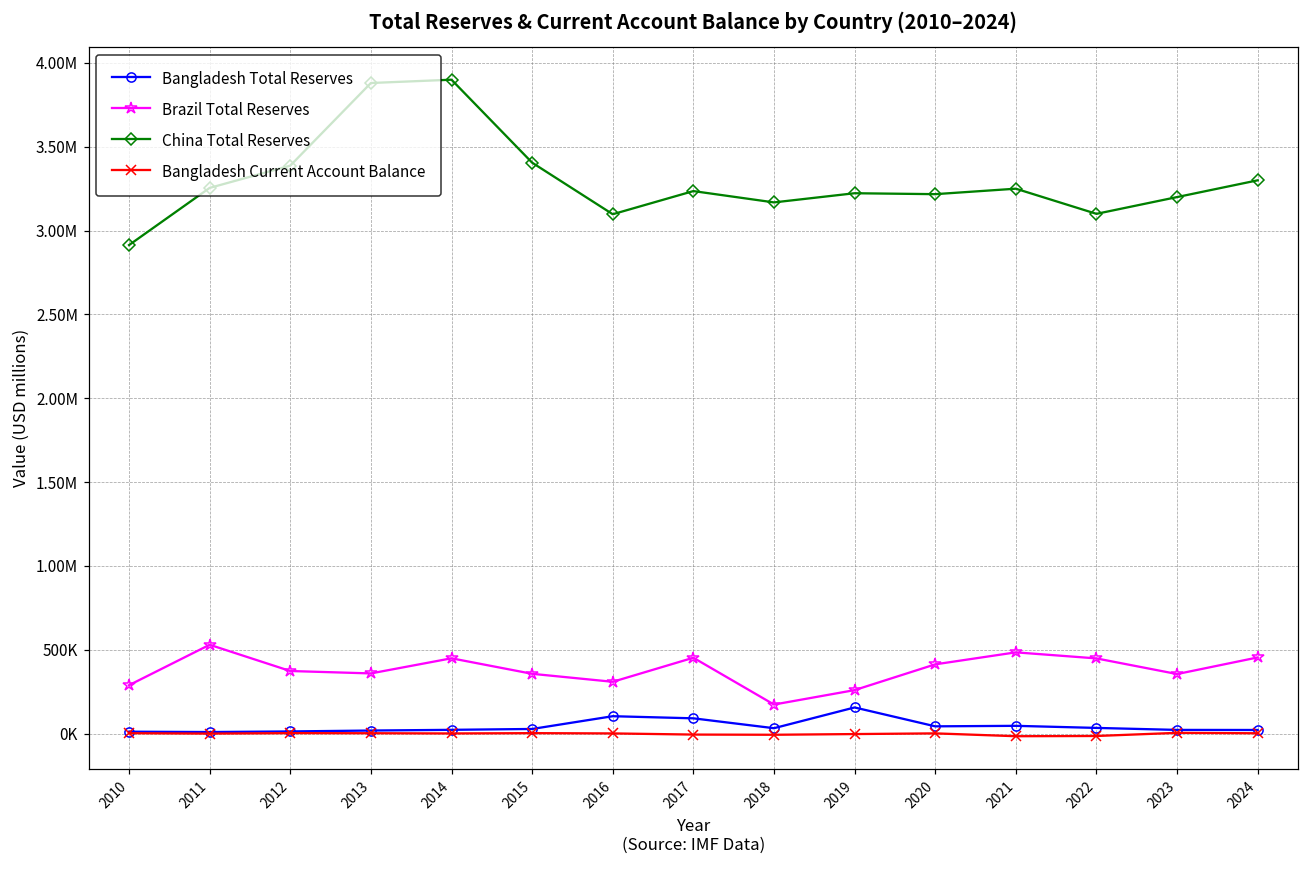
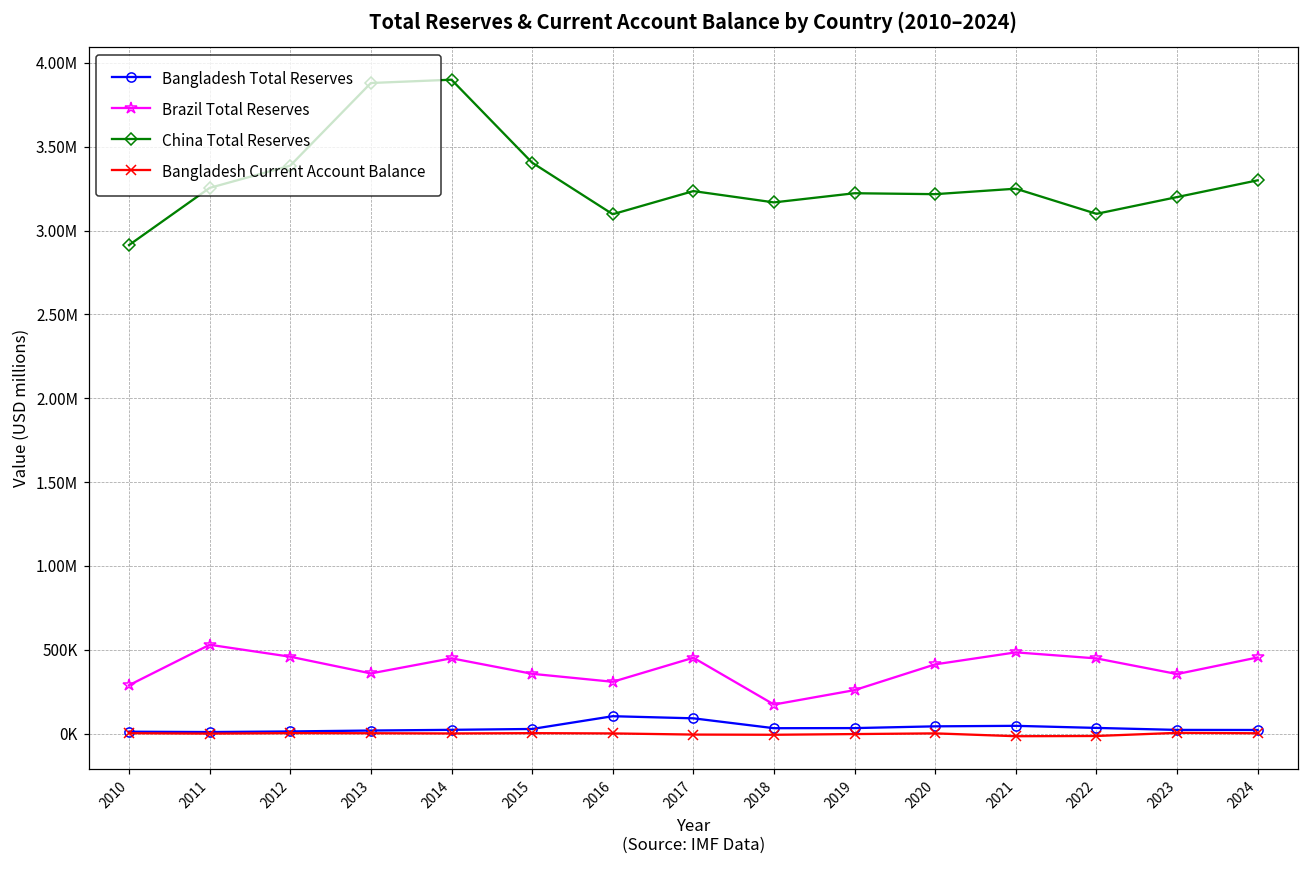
Brazil Total Reserves, 2012: 370000 -> 460000
Bangladesh Total Reserves, 2019: 160000 -> 30000
